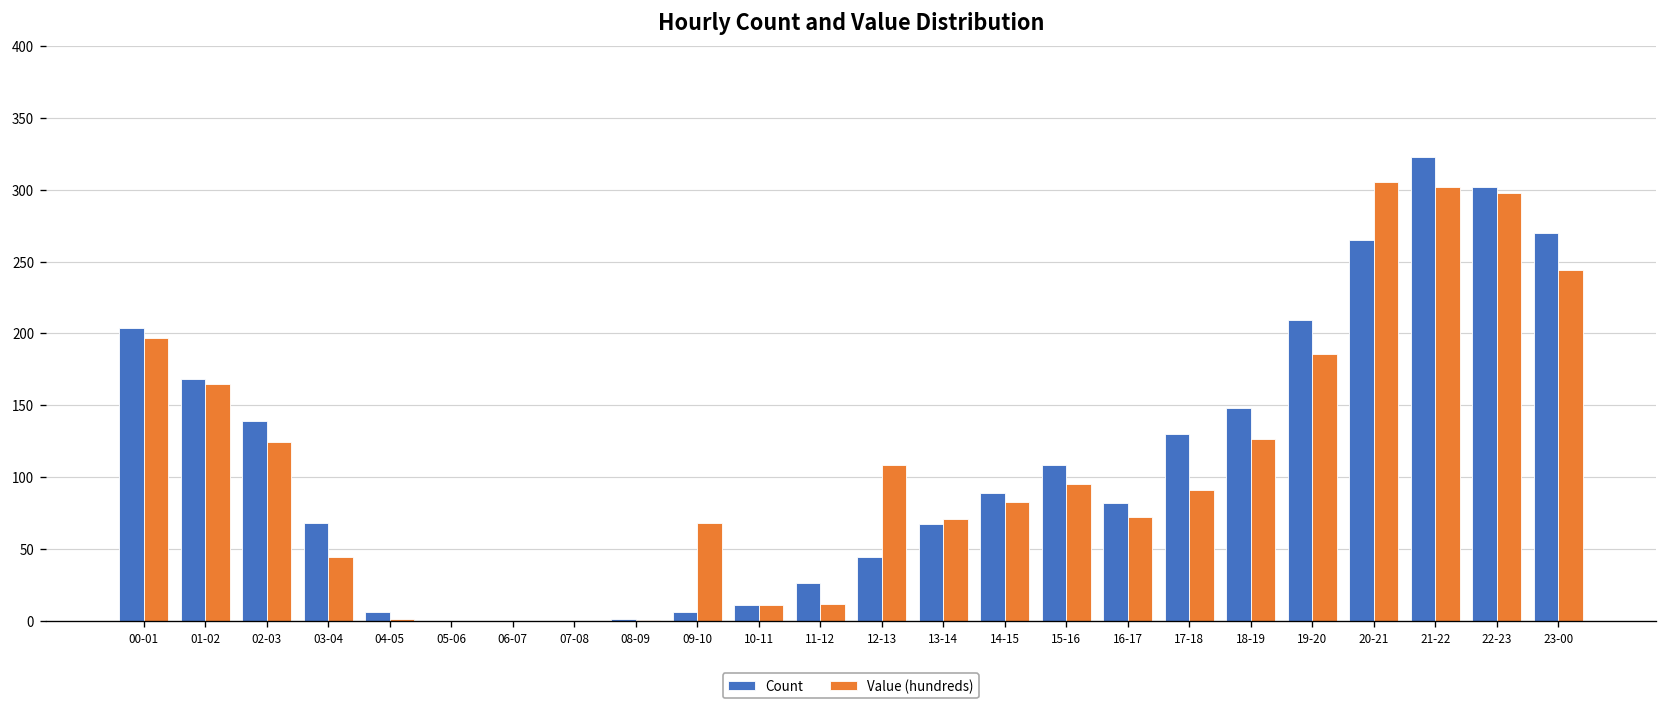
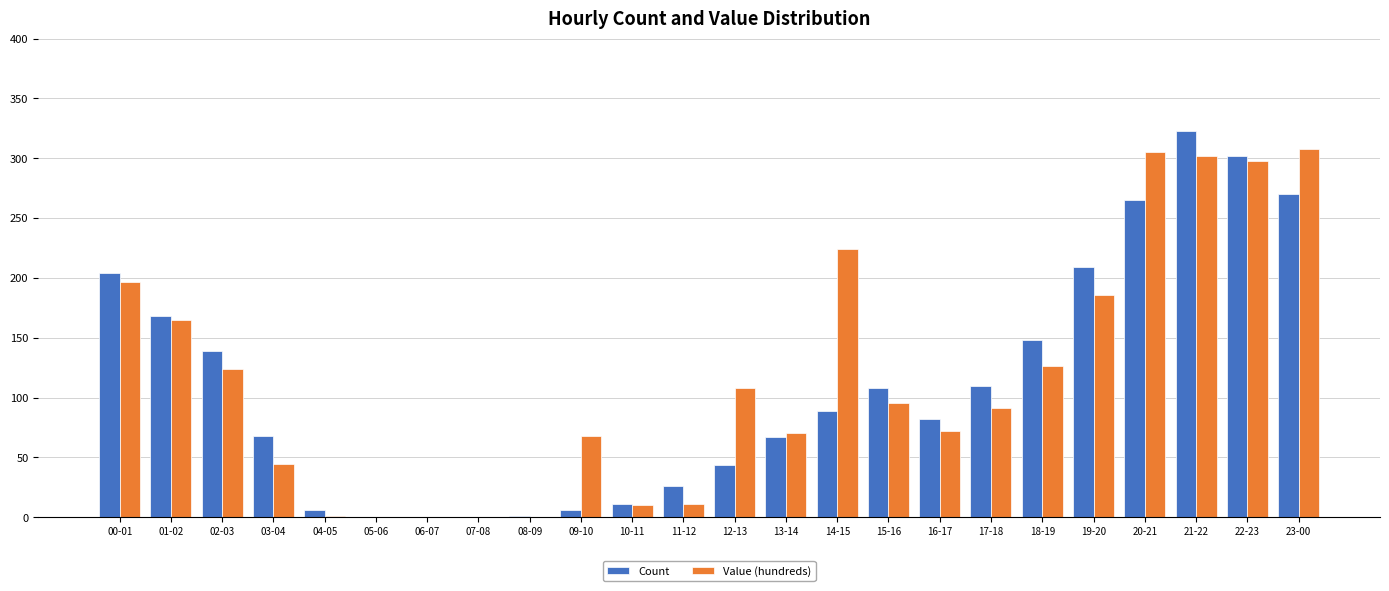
Value (hundreds), 14-15: 82 -> 225
Count, 17-18: 130 -> 110
Value (hundreds), 23-00: 244 -> 308
